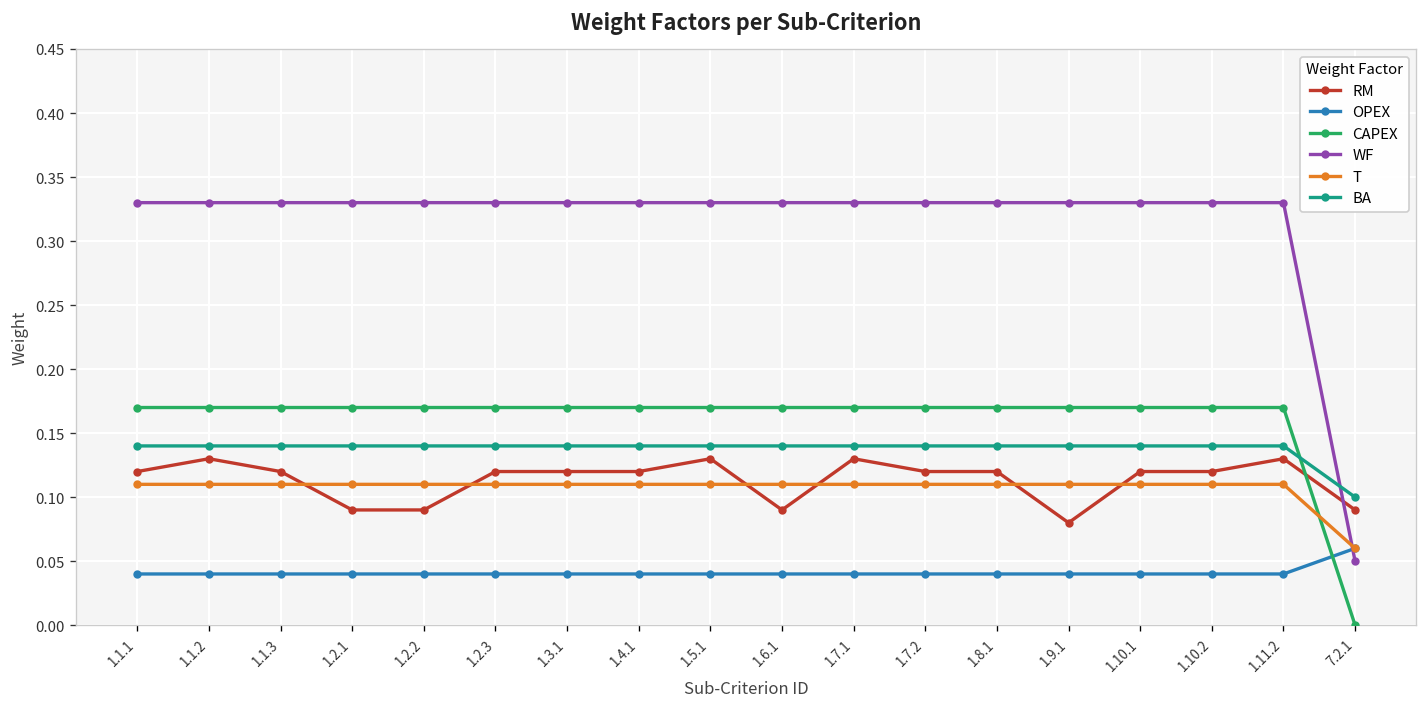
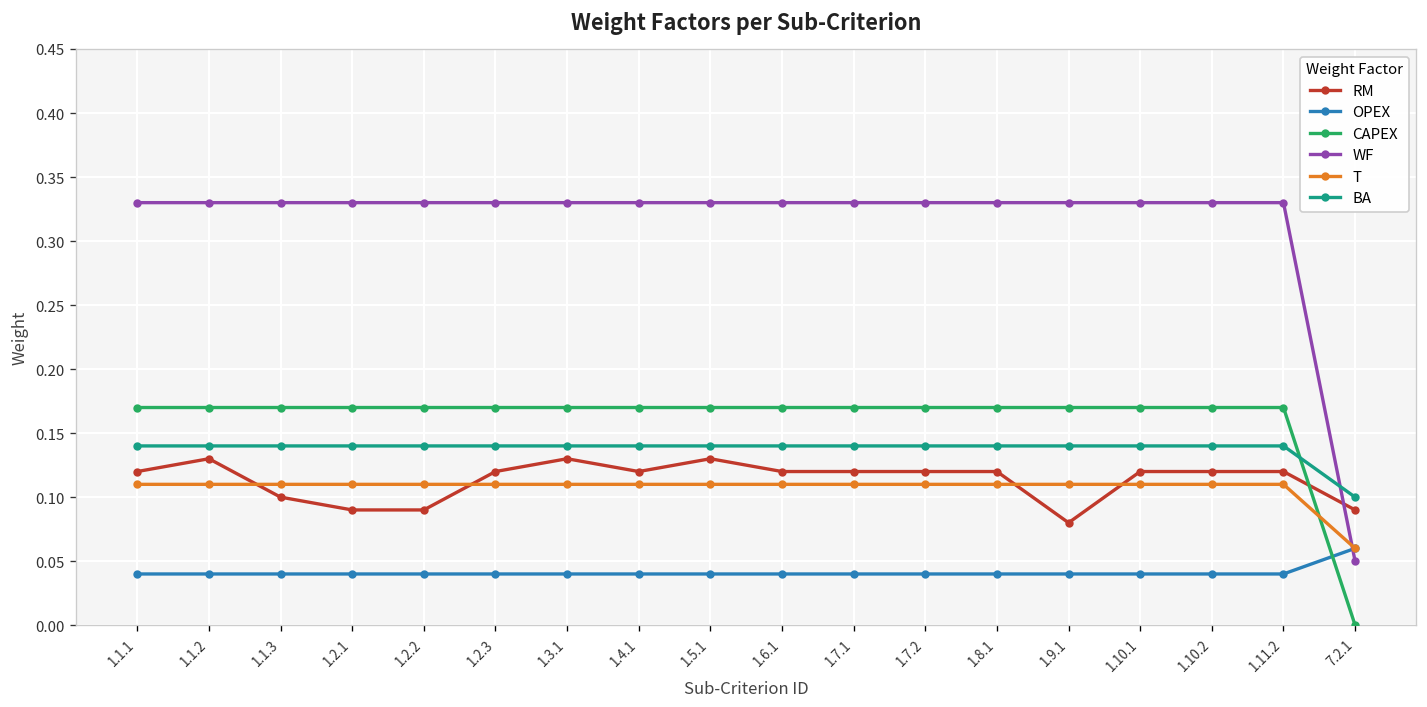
RM, 1.1.3: 0.12 -> 0.10
RM, 1.3.1: 0.12 -> 0.13
RM, 1.6.1: 0.09 -> 0.12
RM, 1.7.1: 0.13 -> 0.12
RM, 1.11.2: 0.13 -> 0.12
